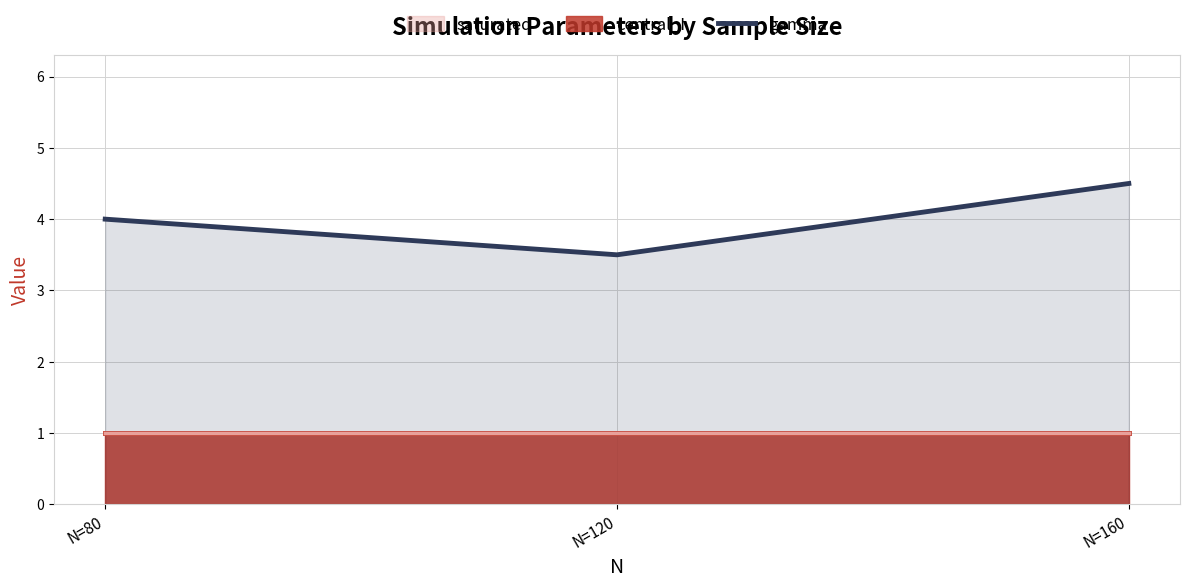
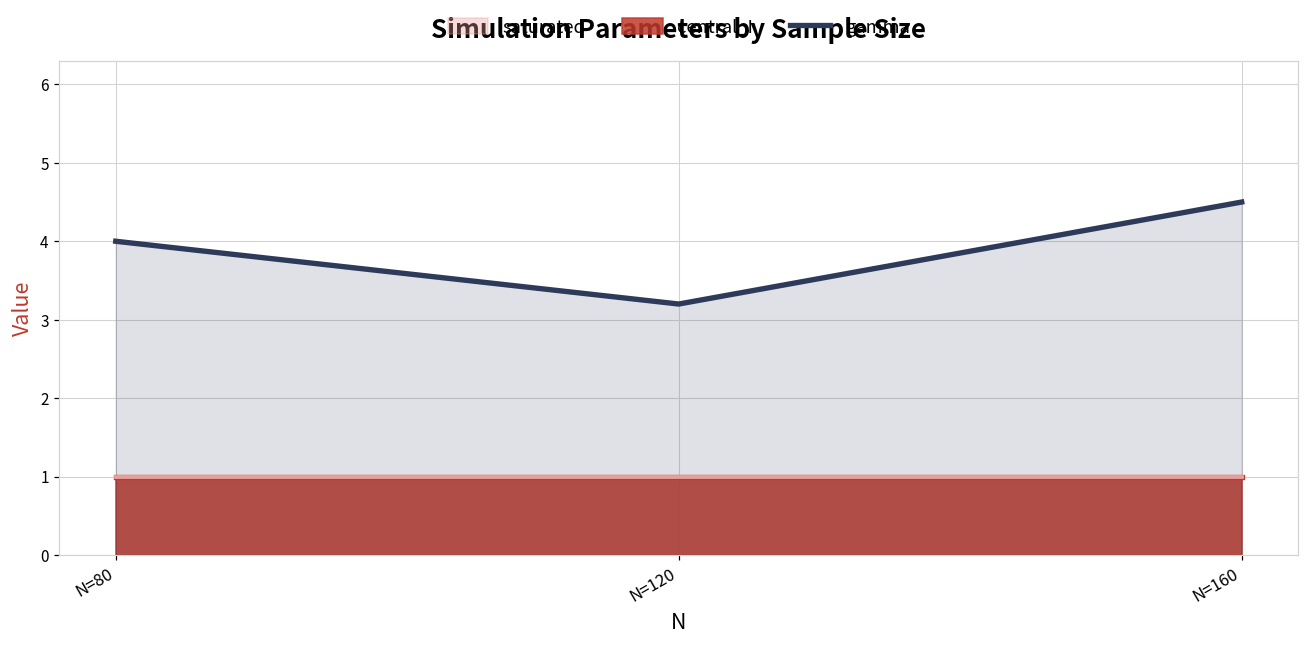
gamma, N=120: 3.5 -> 3.2
